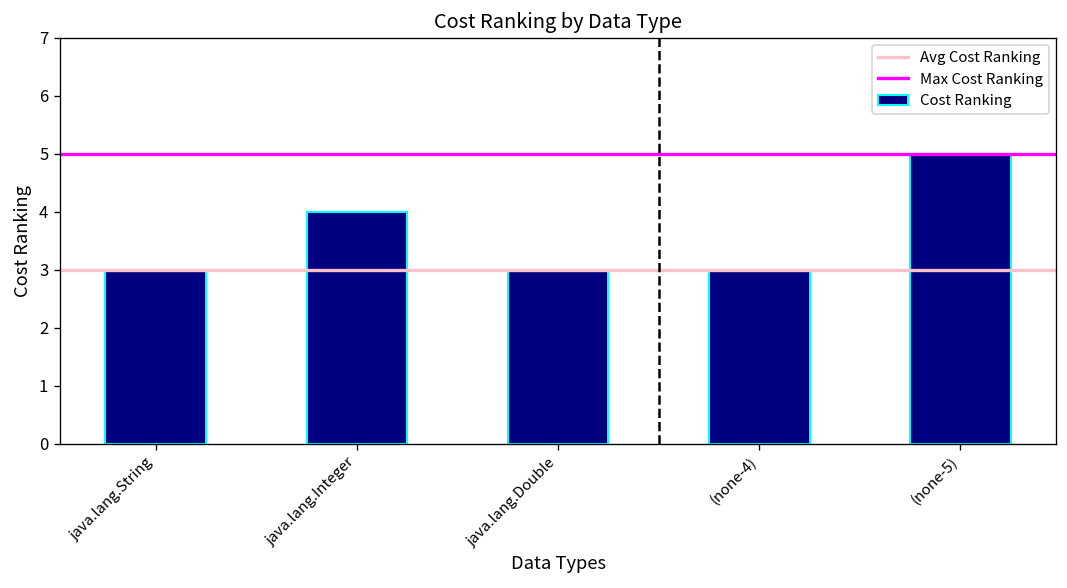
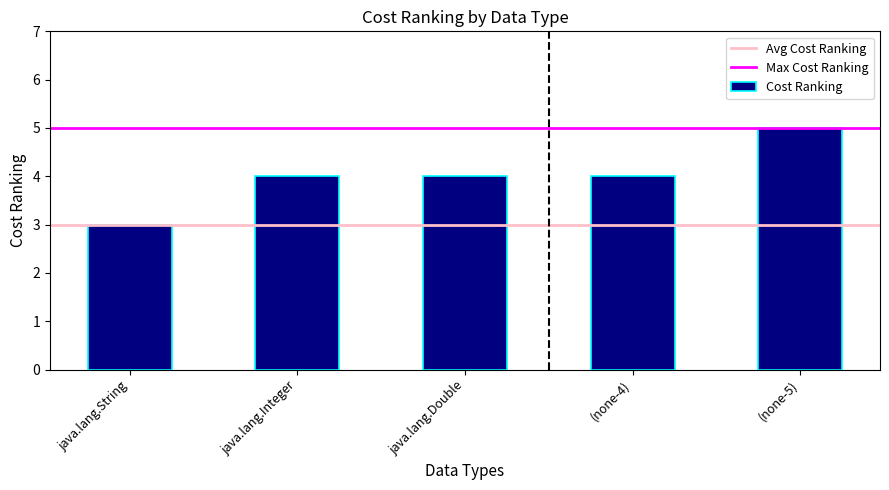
java.lang.Double: 3 -> 4
(none-4): 3 -> 4
